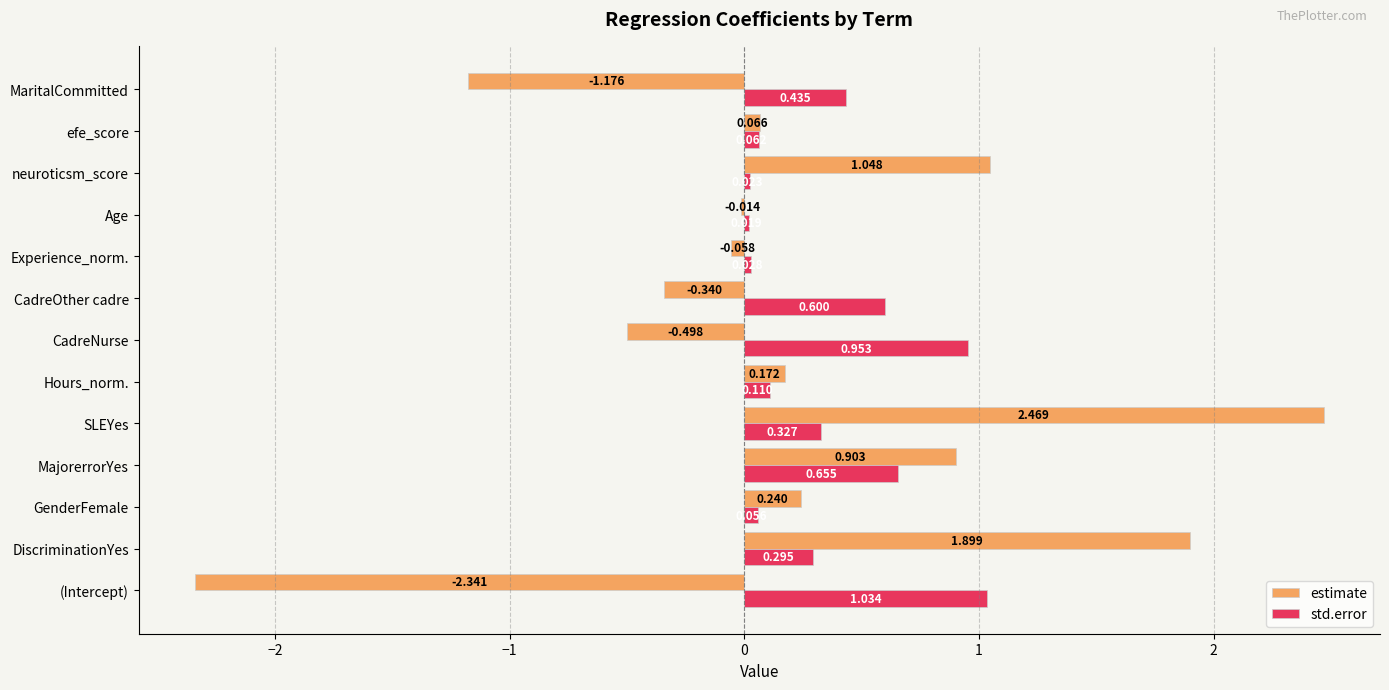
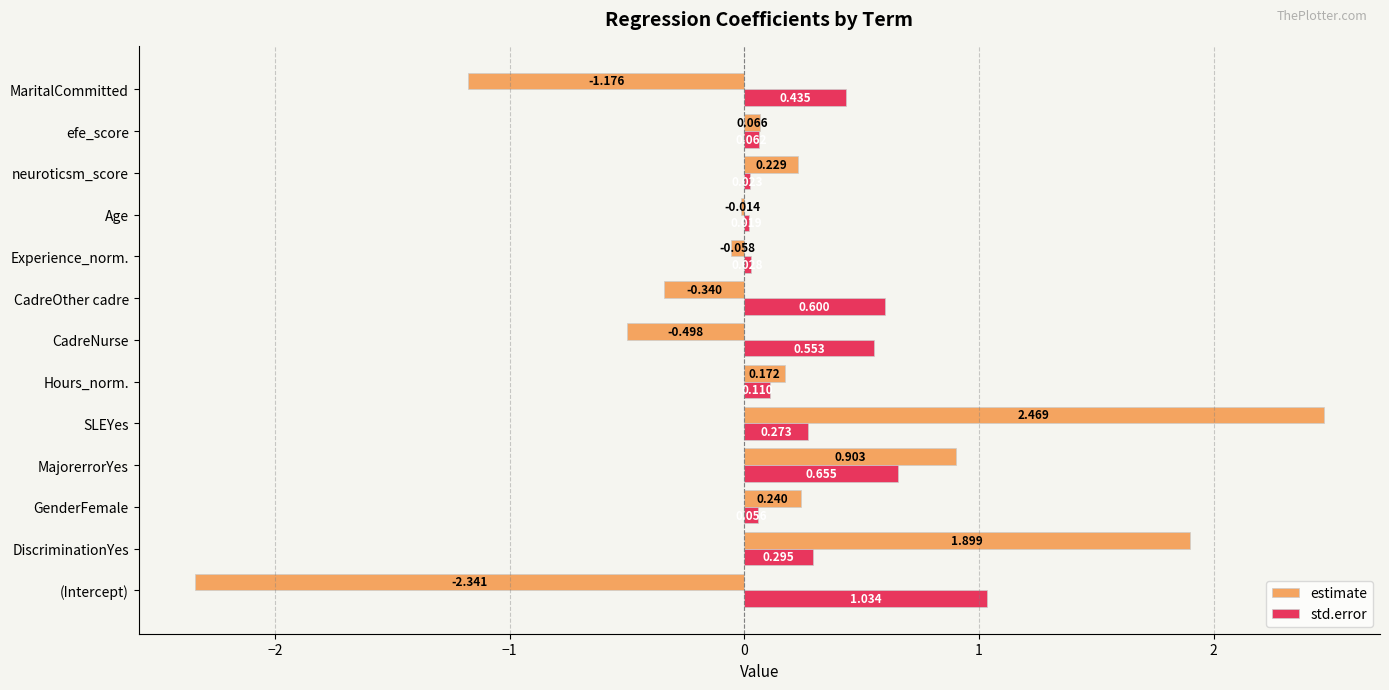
estimate, neuroticsm_score: 1.048 -> 0.229
std.error, CadreNurse: 0.953 -> 0.553
std.error, SLEYes: 0.327 -> 0.273
